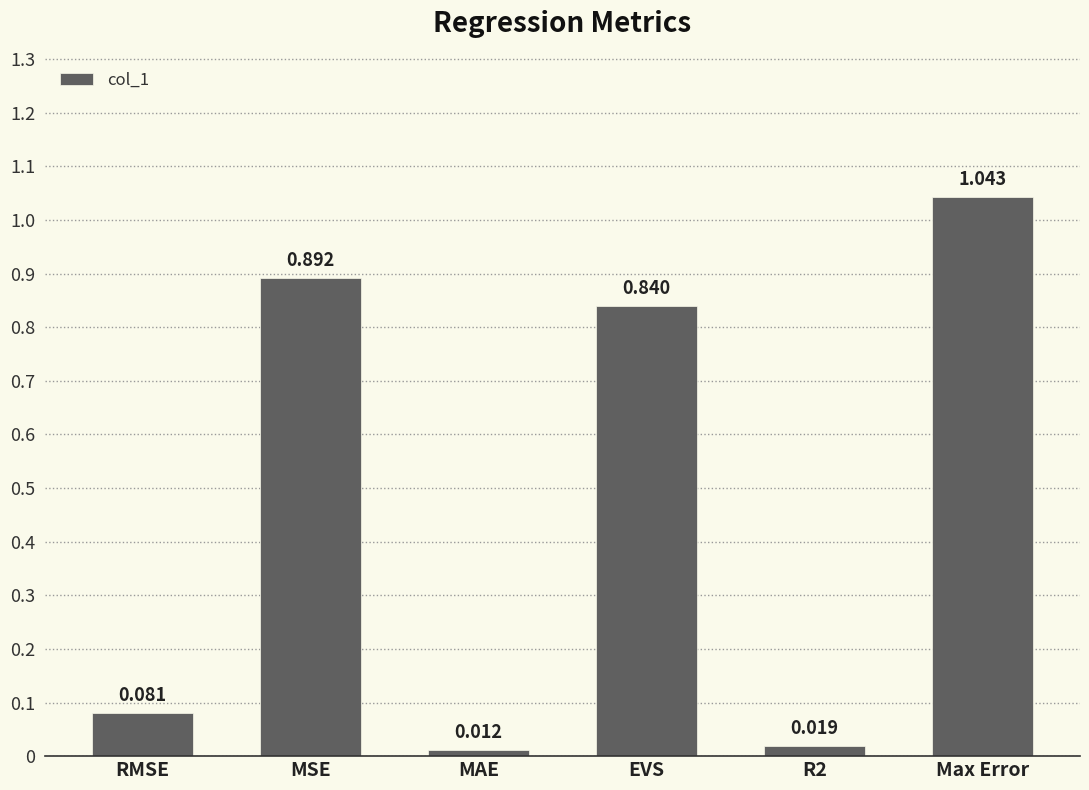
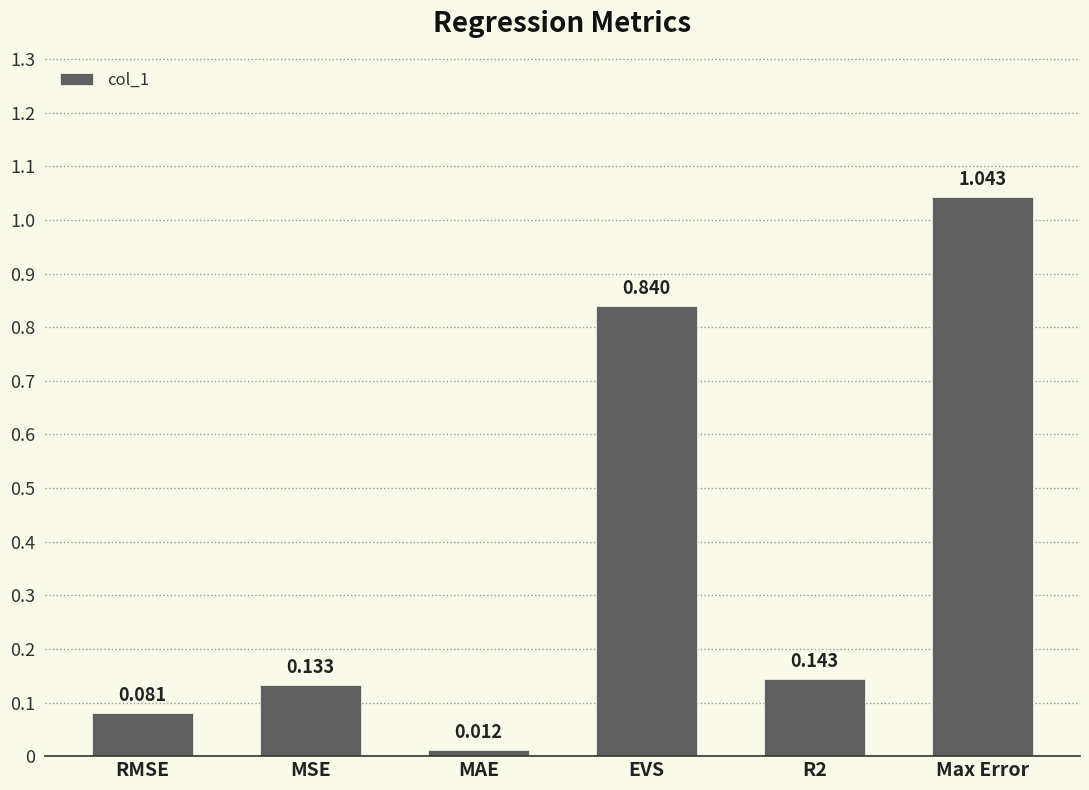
MSE: 0.892 -> 0.133
R2: 0.019 -> 0.143
